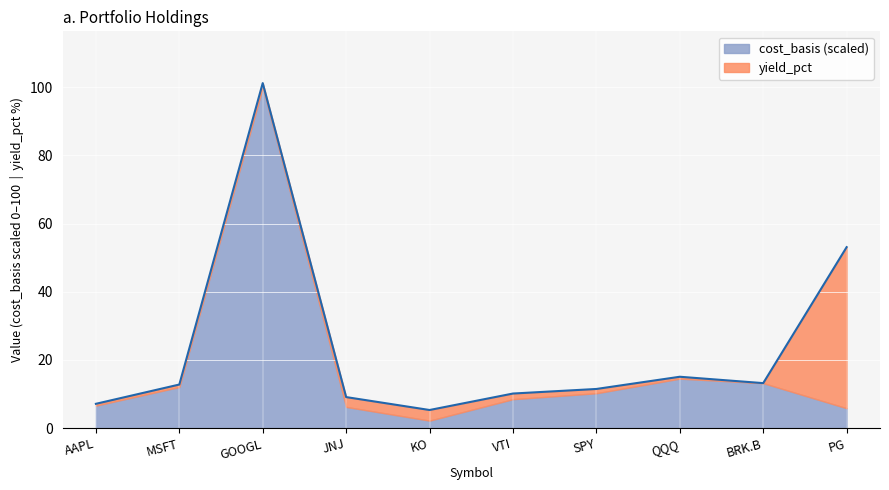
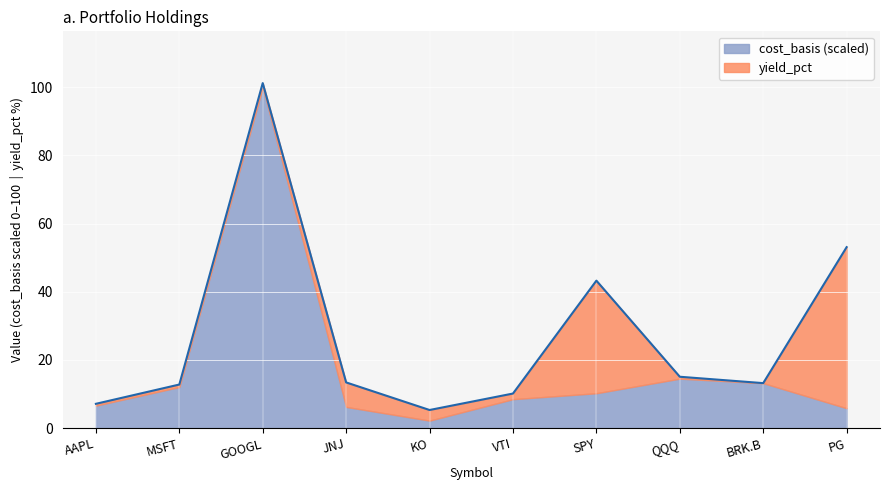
yield_pct, JNJ: 3 -> 7
yield_pct, SPY: 1 -> 33
